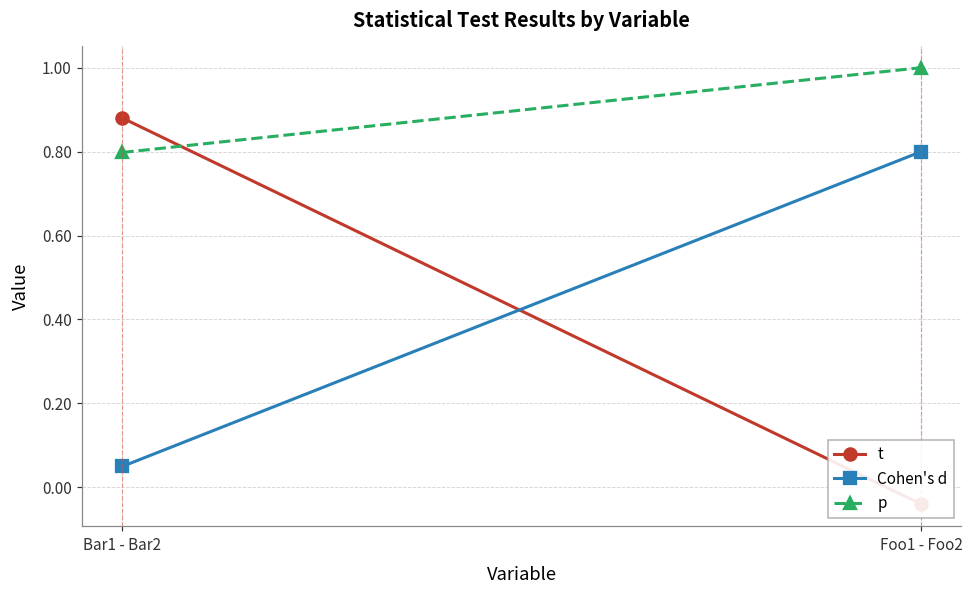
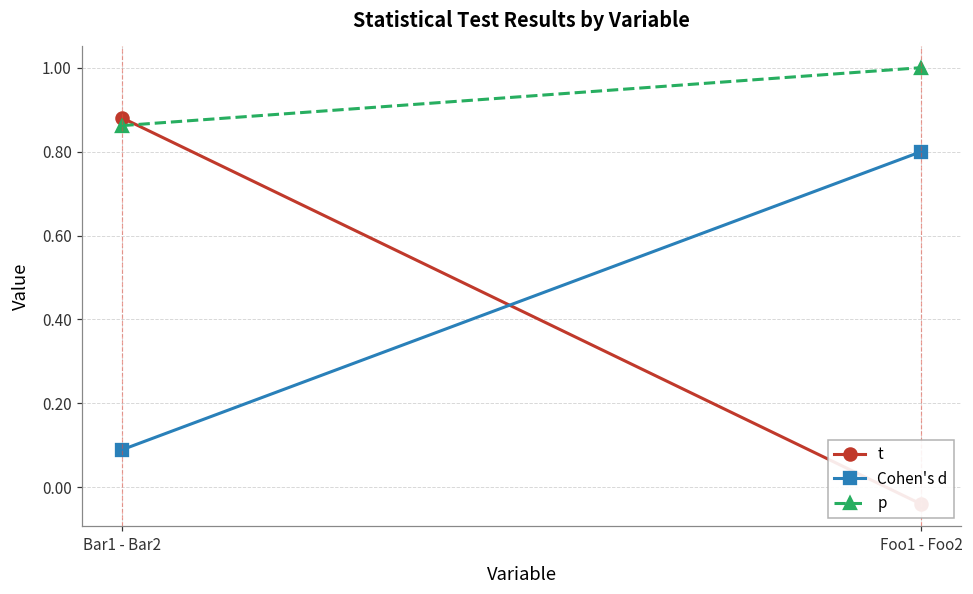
Cohen's d, Bar1 - Bar2: 0.05 -> 0.09
p, Bar1 - Bar2: 0.80 -> 0.86
